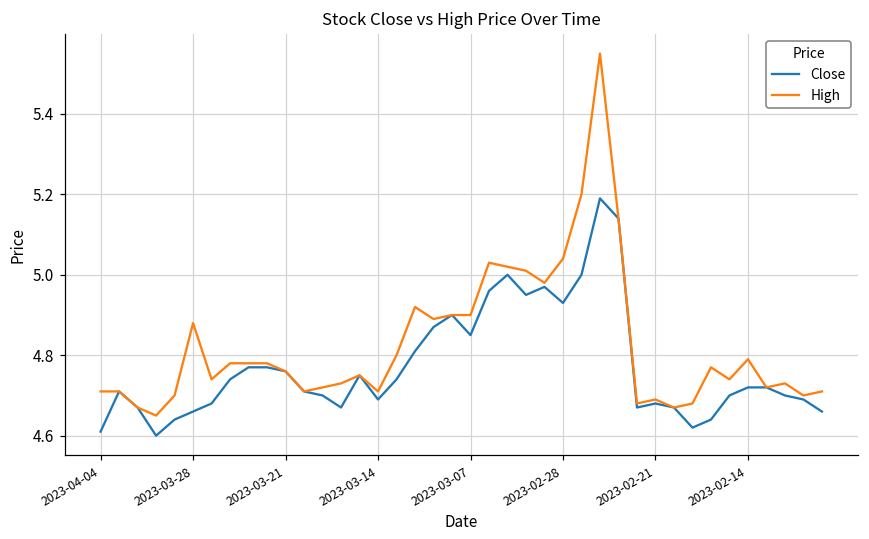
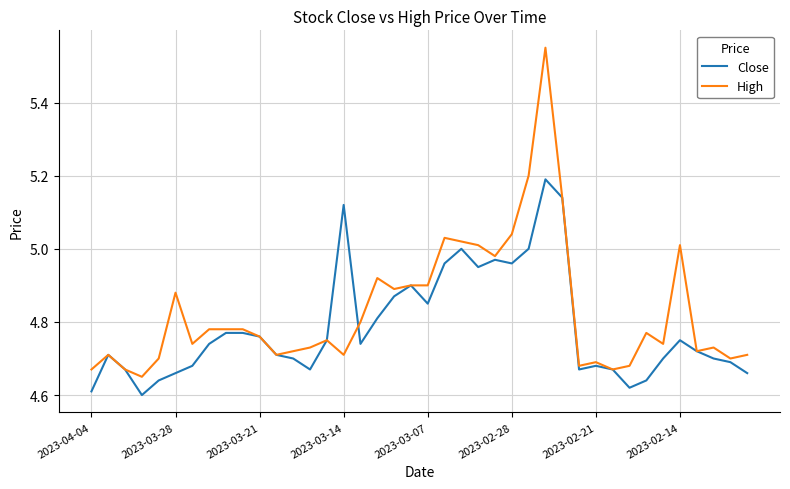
High, 2023-04-04: 4.71 -> 4.67
Close, 2023-03-14: 4.69 -> 5.12
Close, 2023-02-28: 4.93 -> 4.96
Close, 2023-02-14: 4.72 -> 4.75
High, 2023-02-14: 4.79 -> 5.01
